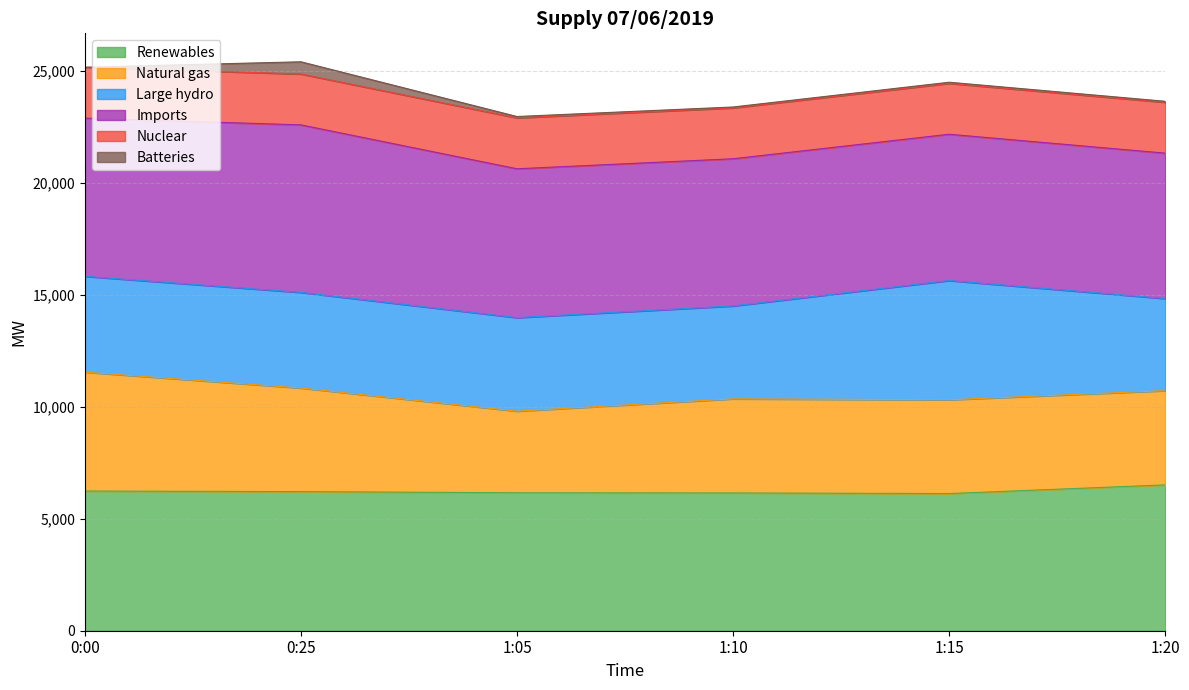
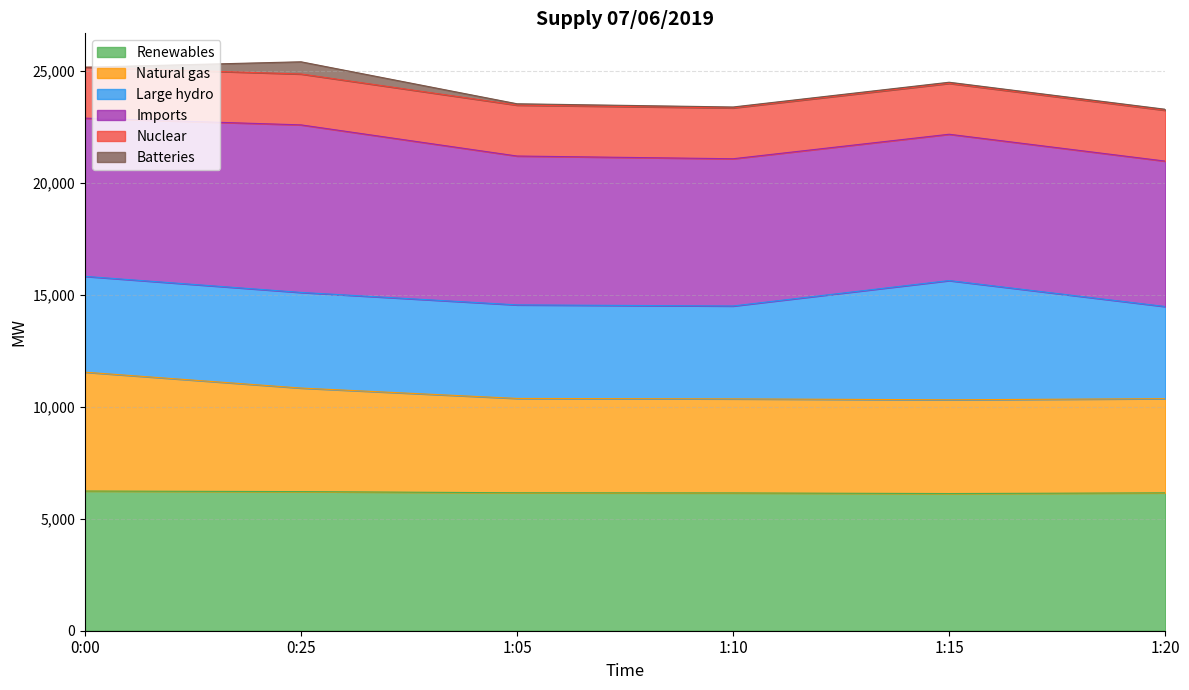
Natural gas, 1:05: 3,600 -> 4,200
Renewables, 1:20: 6,500 -> 6,200
